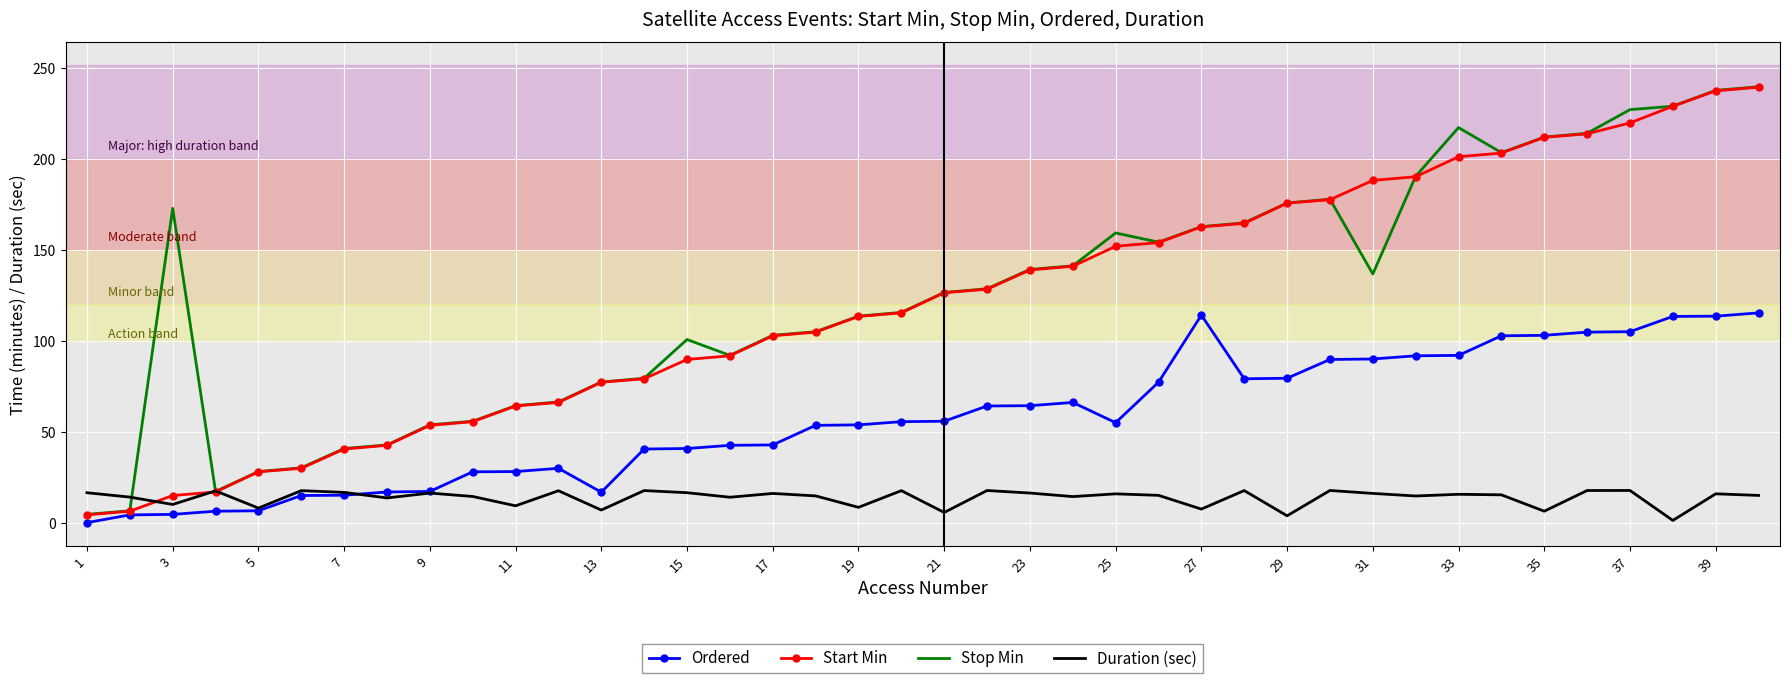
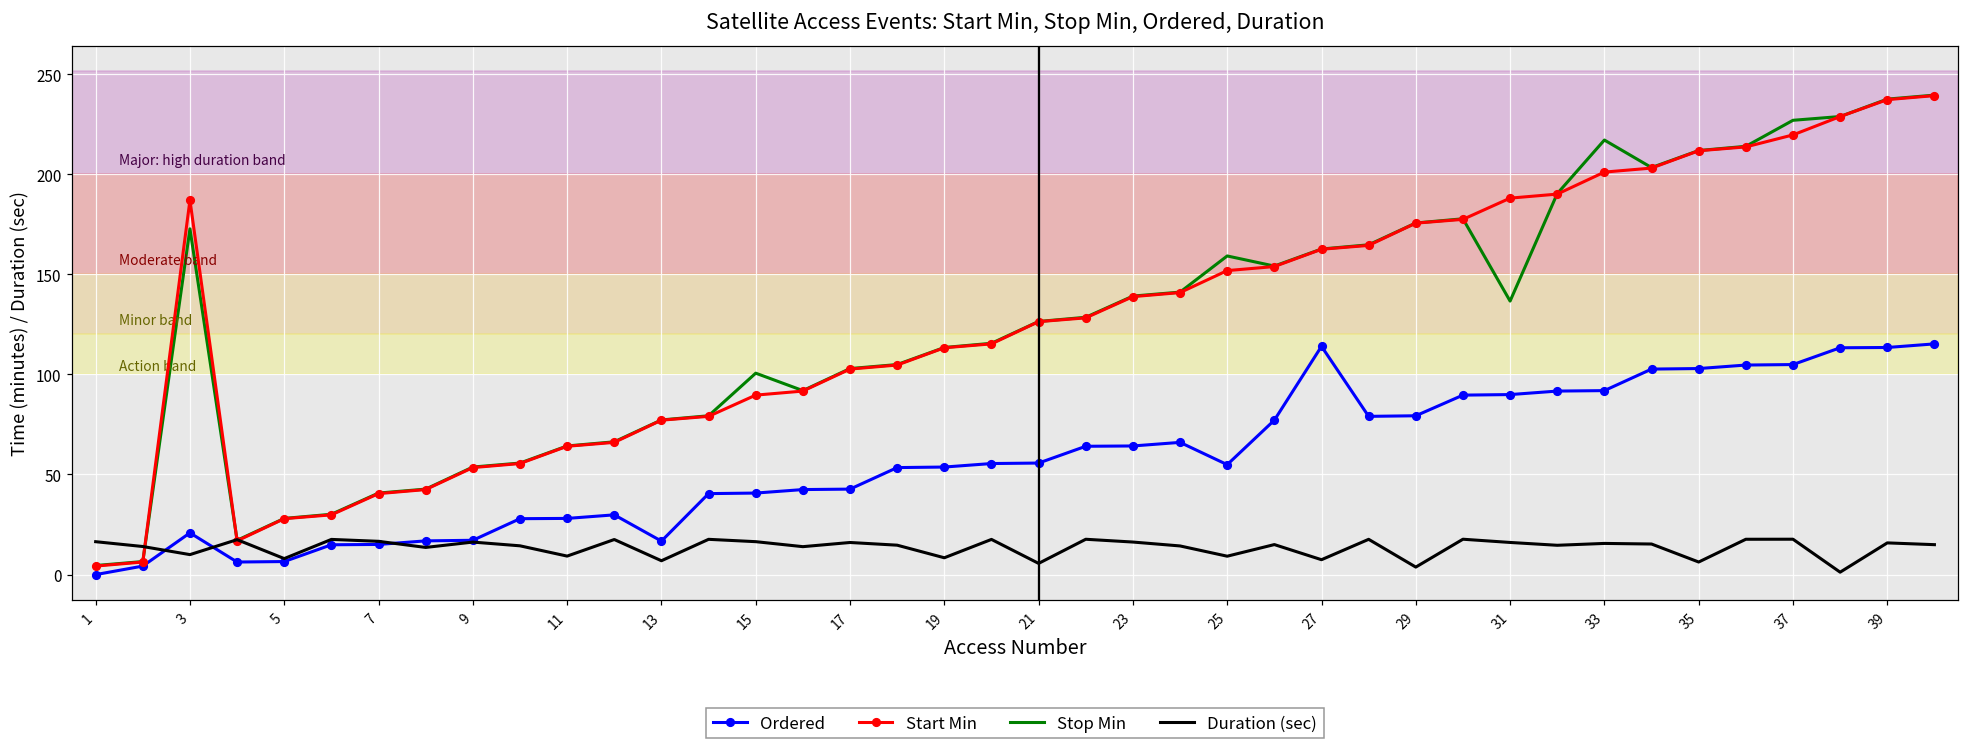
Ordered, 3: 5 -> 21
Start Min, 3: 15 -> 187
Duration (sec), 25: 16 -> 9
